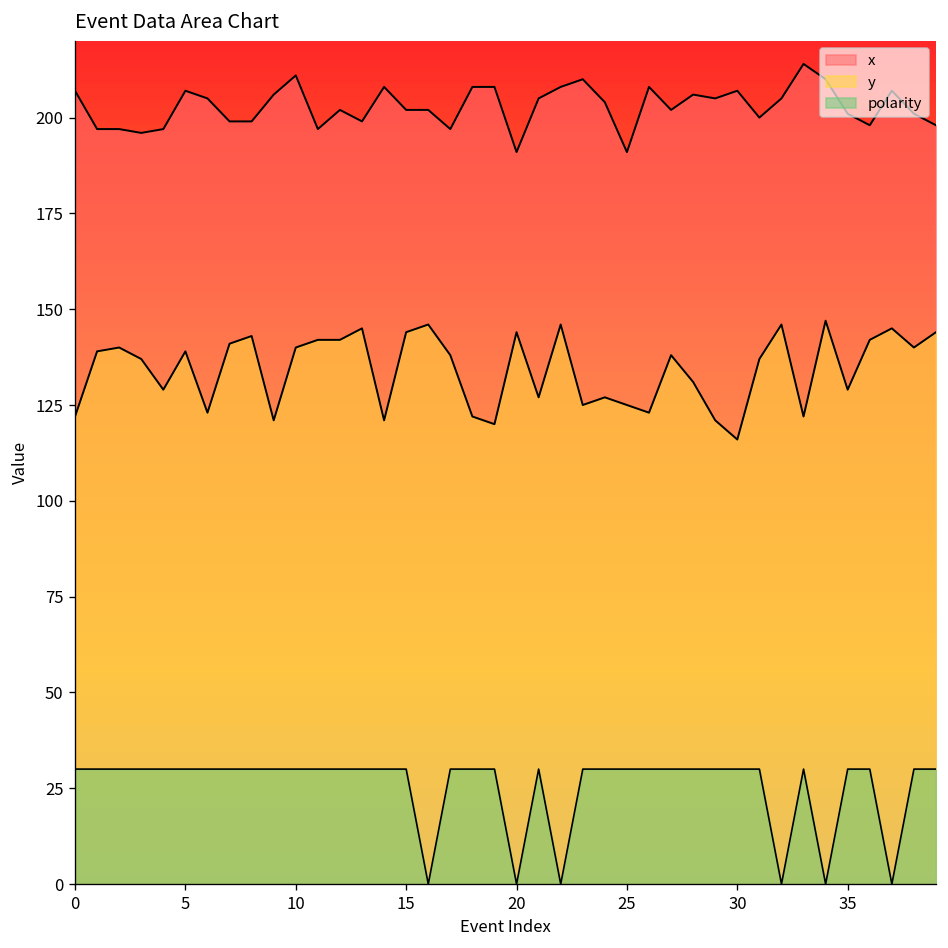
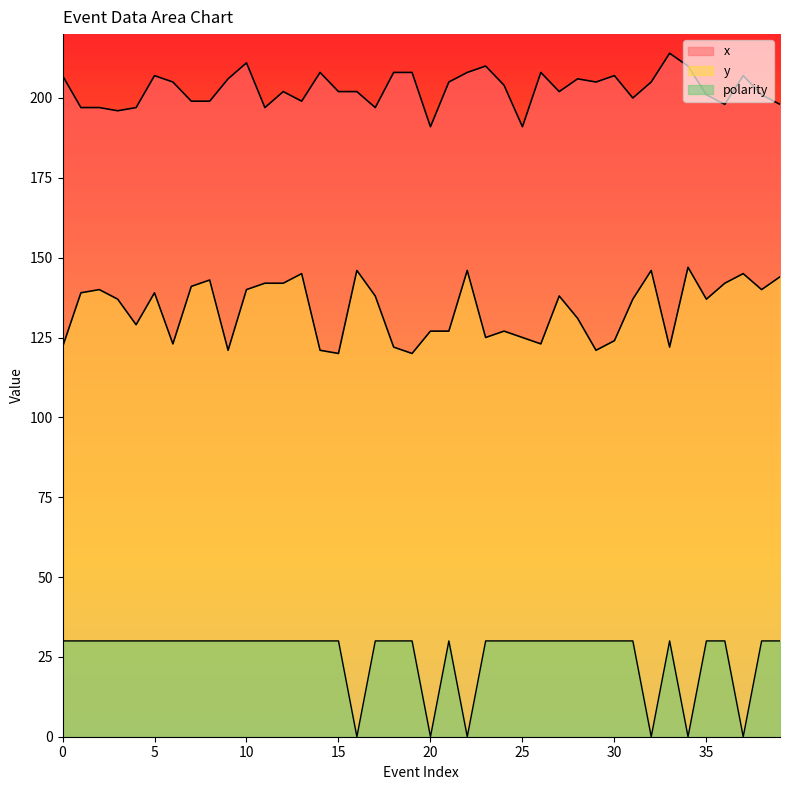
y, 15: 144 -> 120
y, 20: 144 -> 127
y, 30: 116 -> 124
y, 35: 129 -> 137
